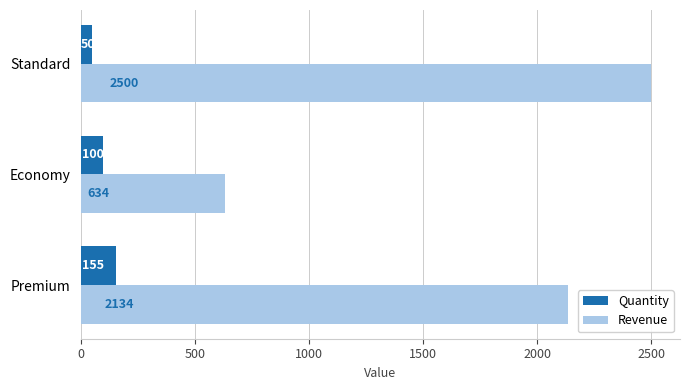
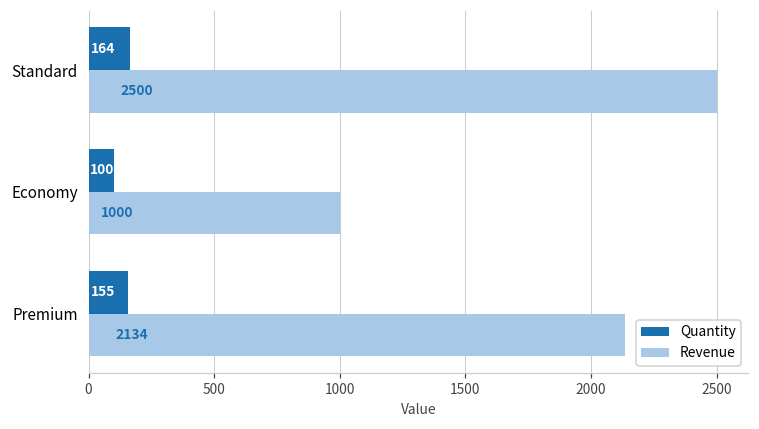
Quantity, Standard: 50 -> 164
Revenue, Economy: 634 -> 1000
